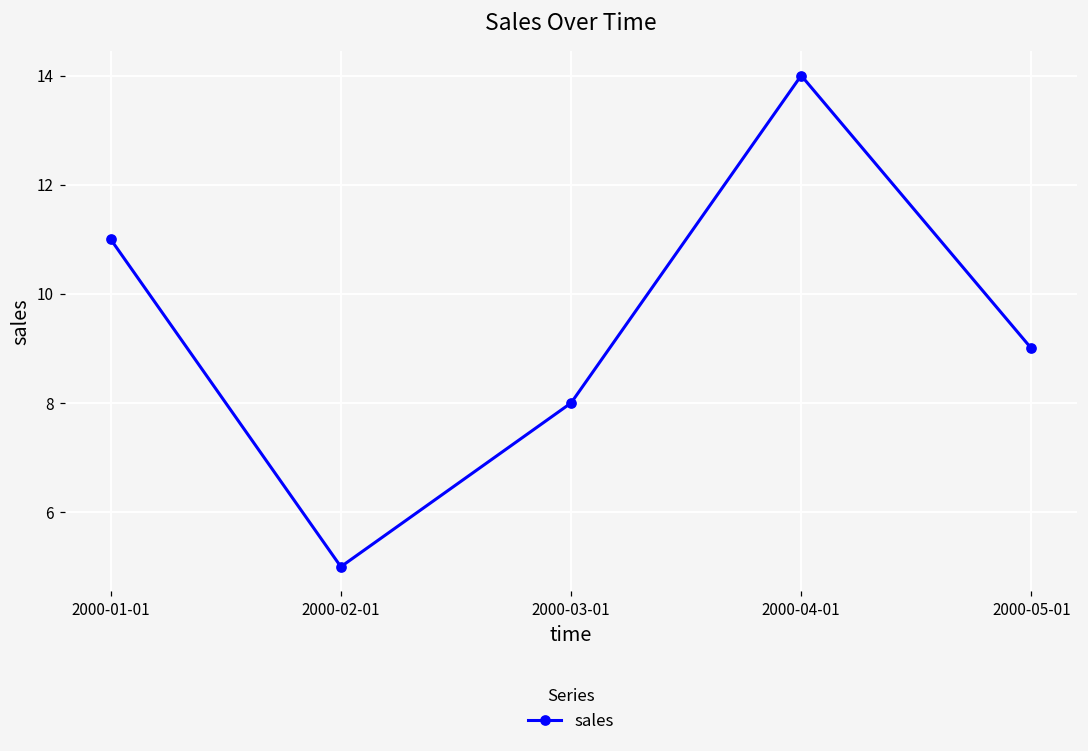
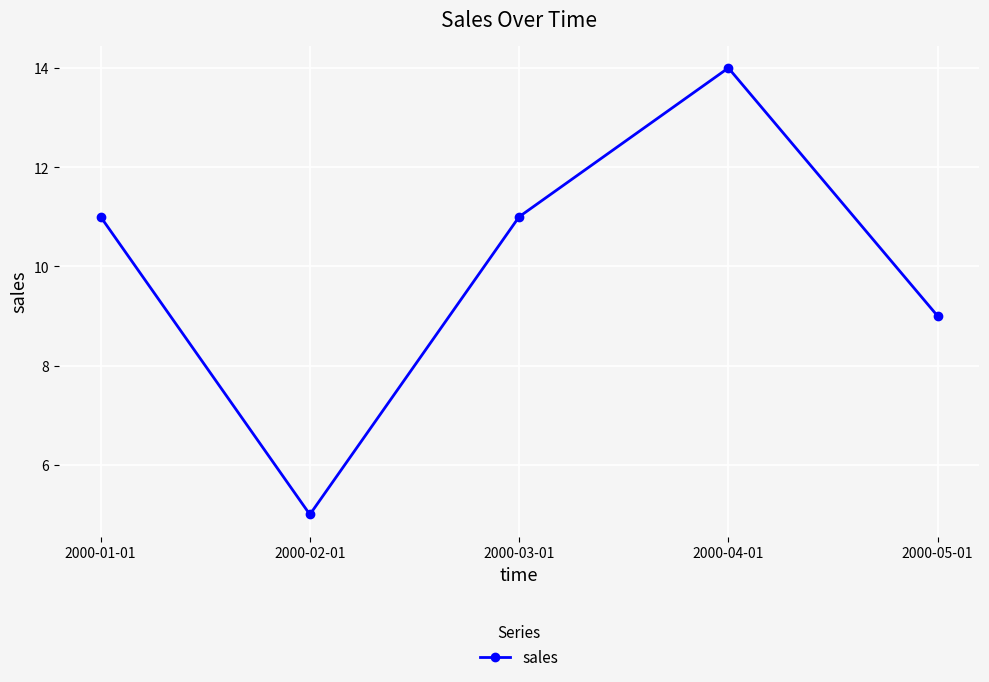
2000-03-01: 8 -> 11
